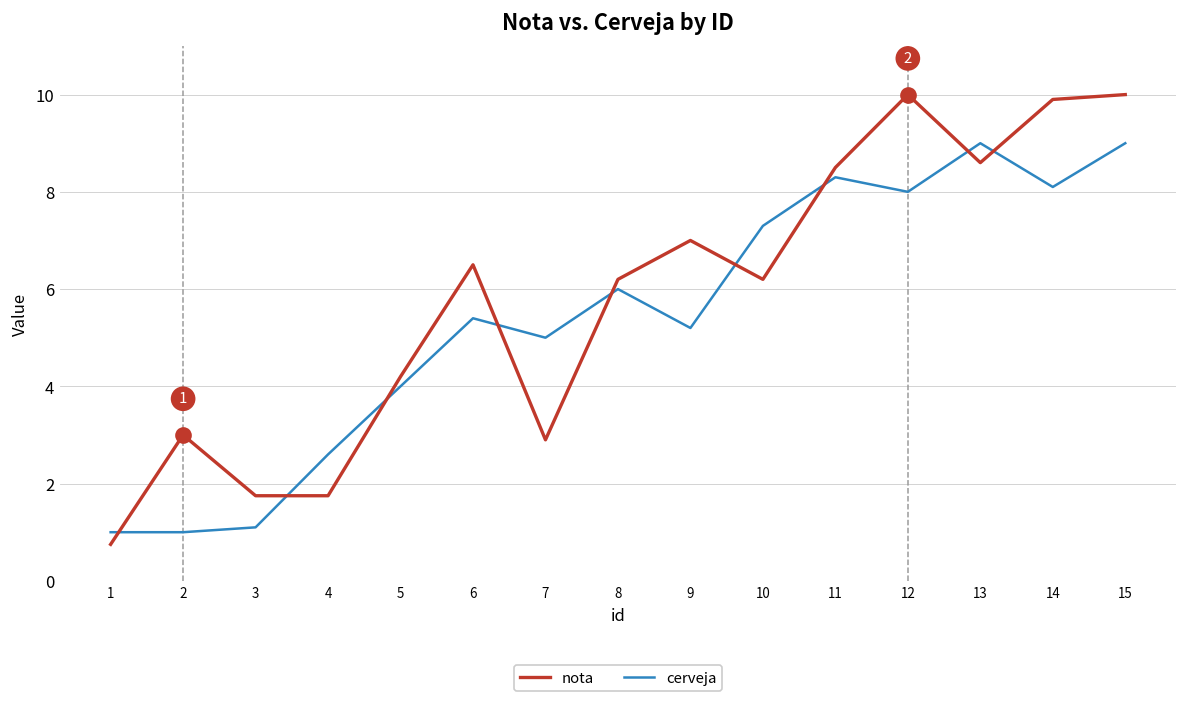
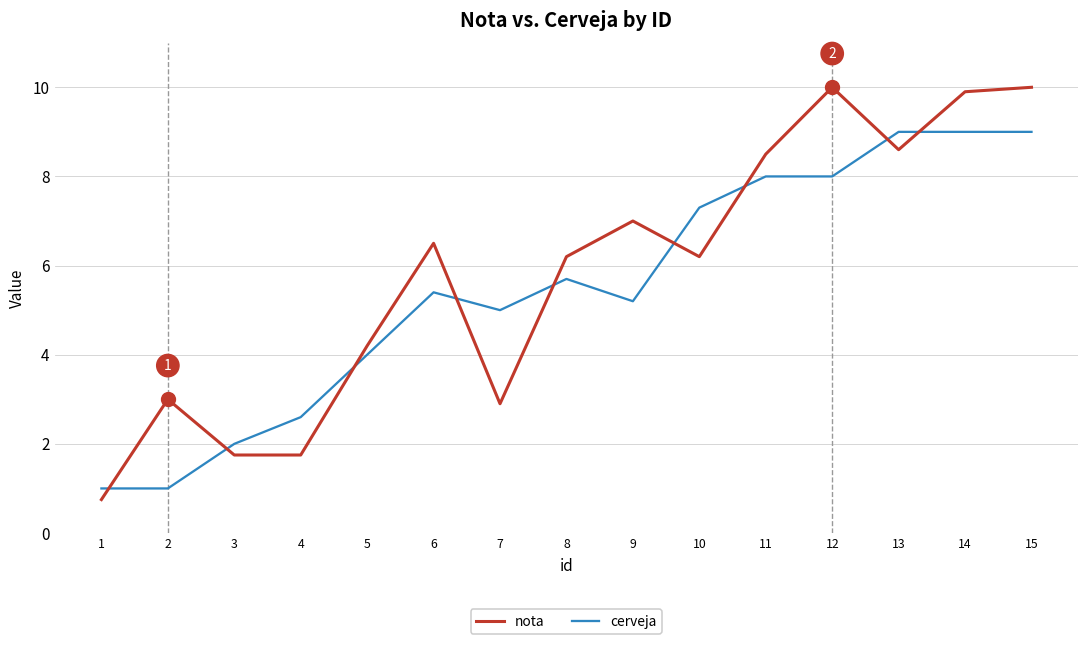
cerveja, 3: 1.1 -> 2.0
cerveja, 8: 6.0 -> 5.7
cerveja, 11: 8.3 -> 8.0
cerveja, 14: 8.1 -> 9.0
